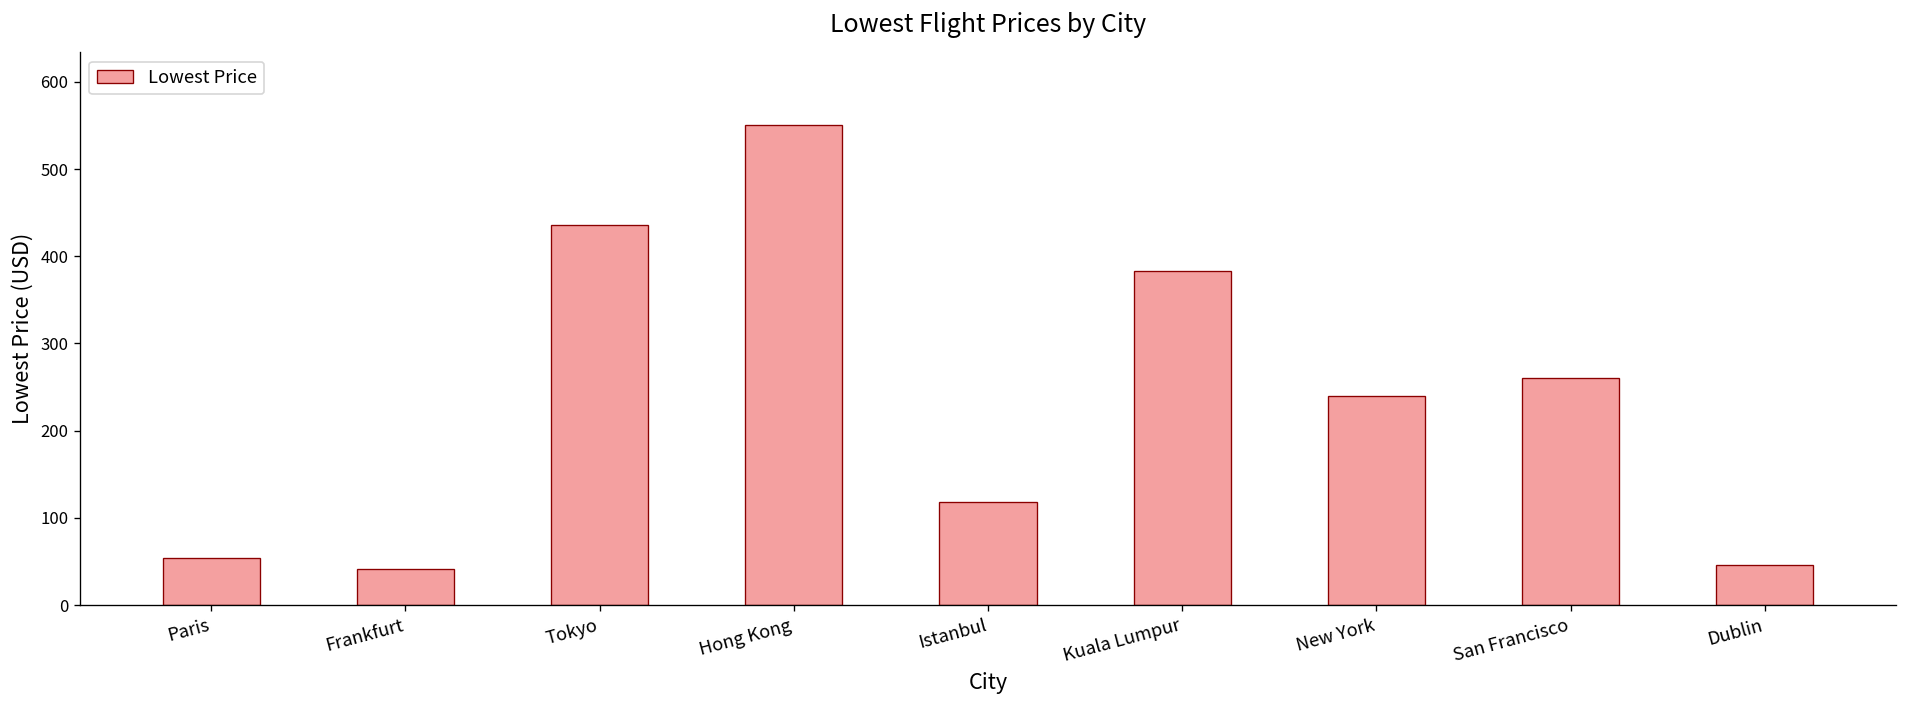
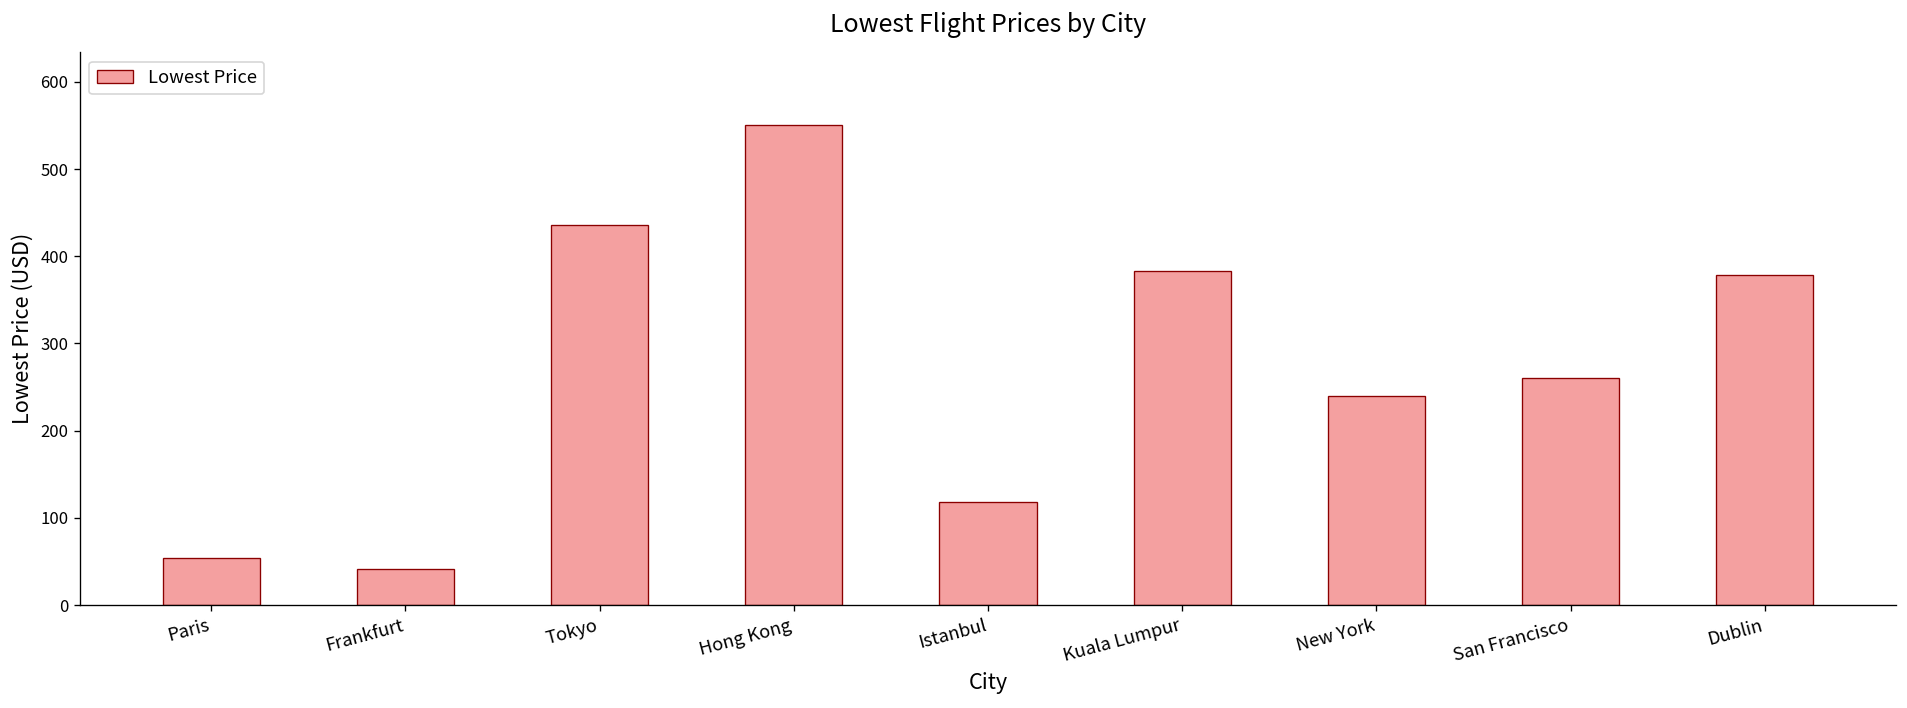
Dublin: 50 -> 380
